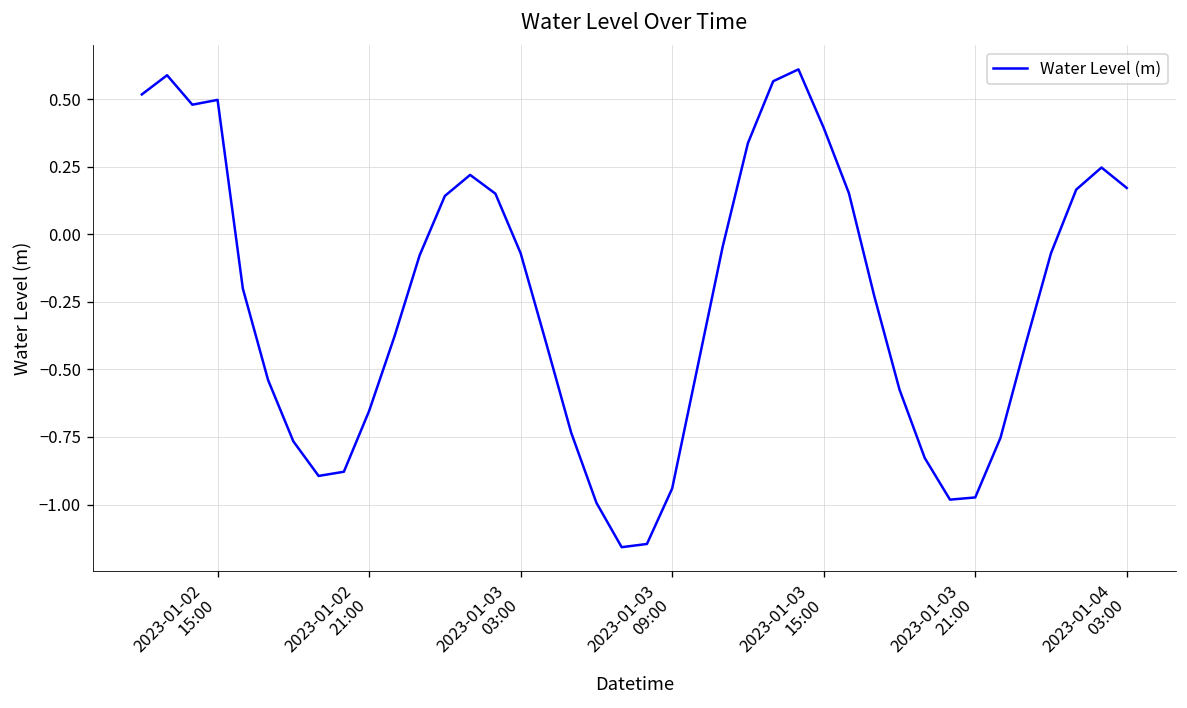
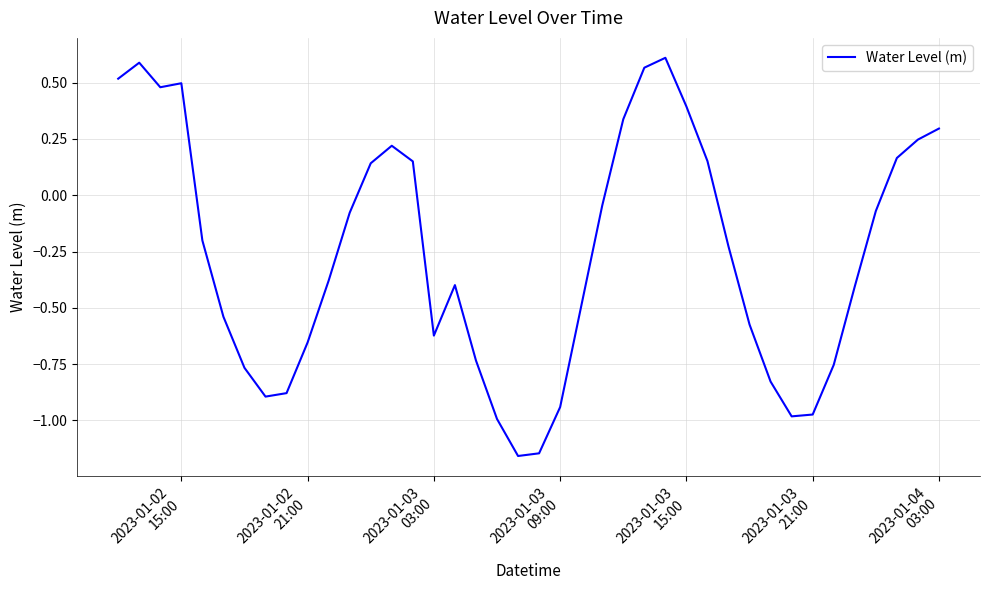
2023-01-03 03:00: -0.07 -> -0.62
2023-01-04 03:00: 0.17 -> 0.30
